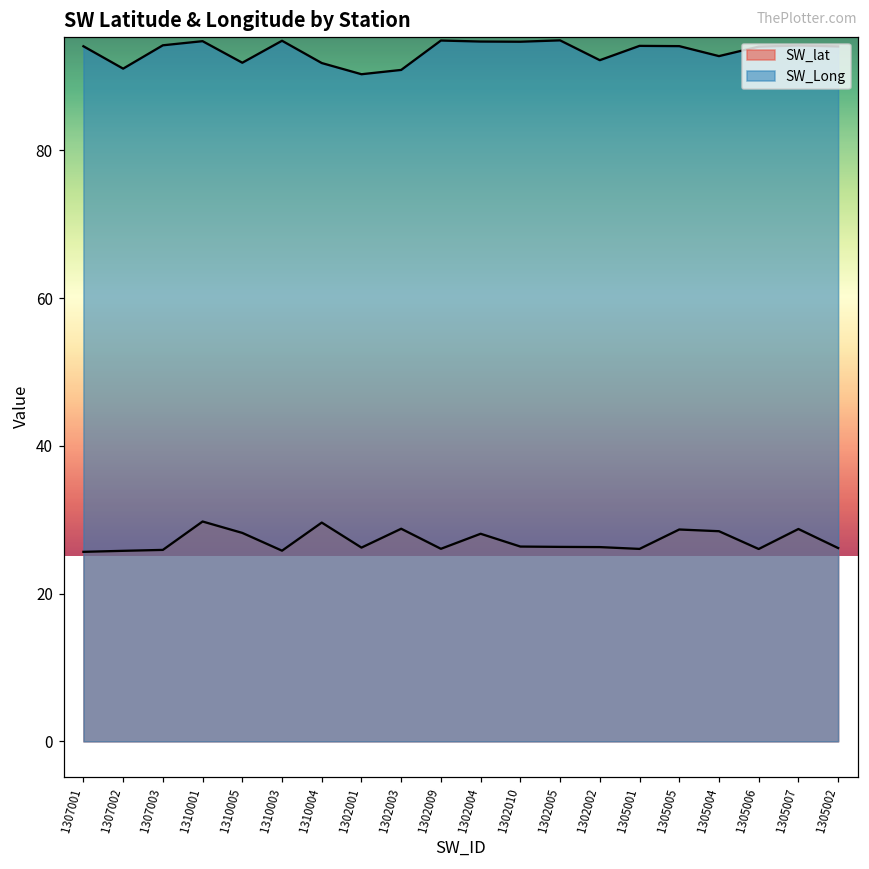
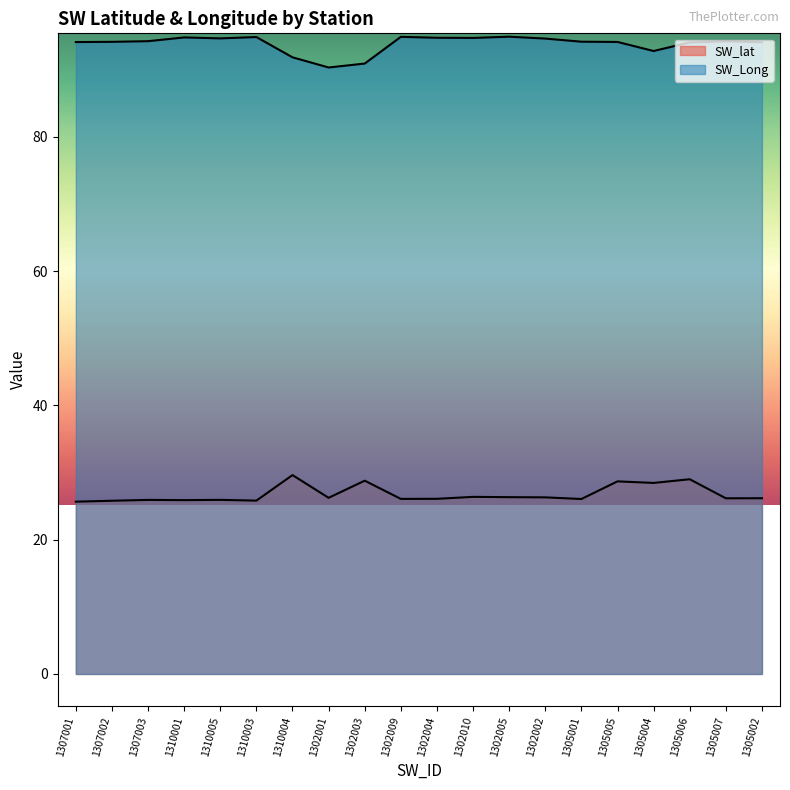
SW_Long, 1307002: 91 -> 94
SW_lat, 1310001: 30 -> 26
SW_lat, 1310005: 28 -> 26
SW_Long, 1310005: 92 -> 95
SW_lat, 1302004: 28 -> 26
SW_Long, 1302002: 92 -> 95
SW_lat, 1305006: 26 -> 29
SW_lat, 1305007: 29 -> 26
